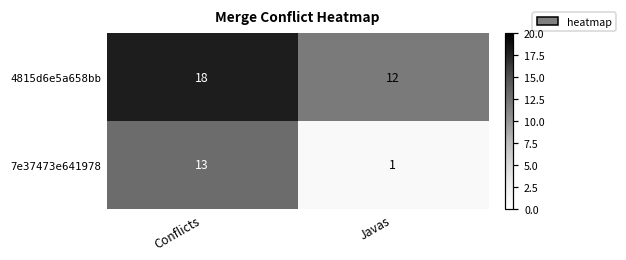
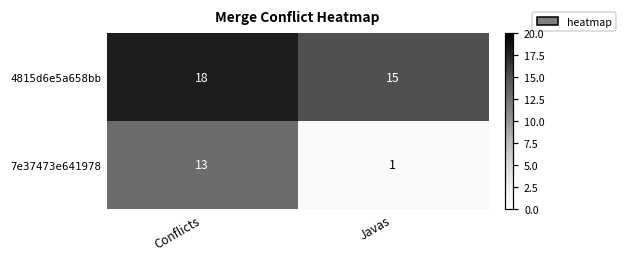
4815d6e5a658bb, Javas: 12 -> 15
